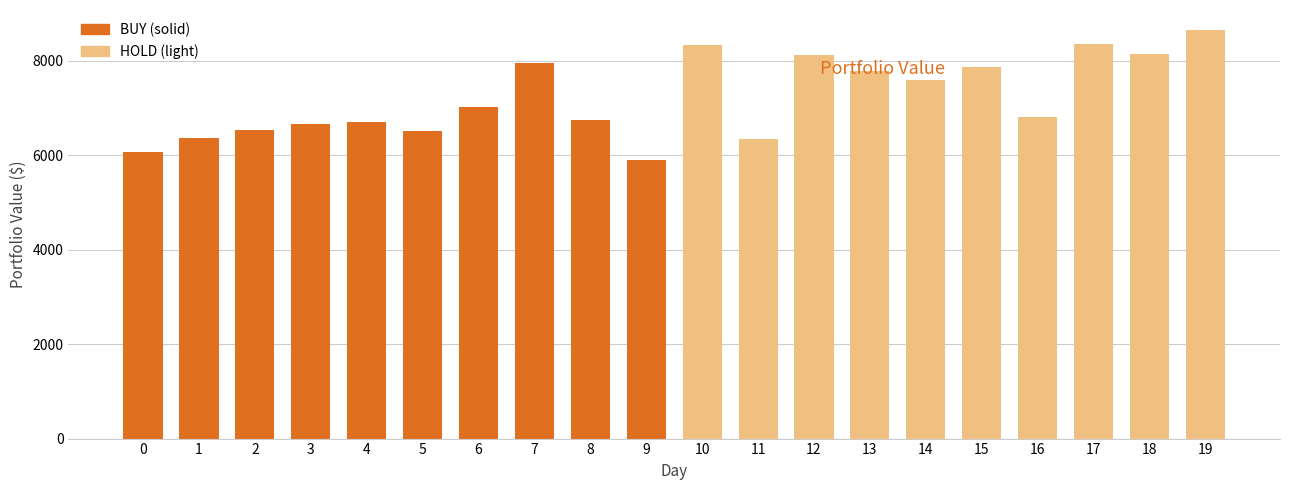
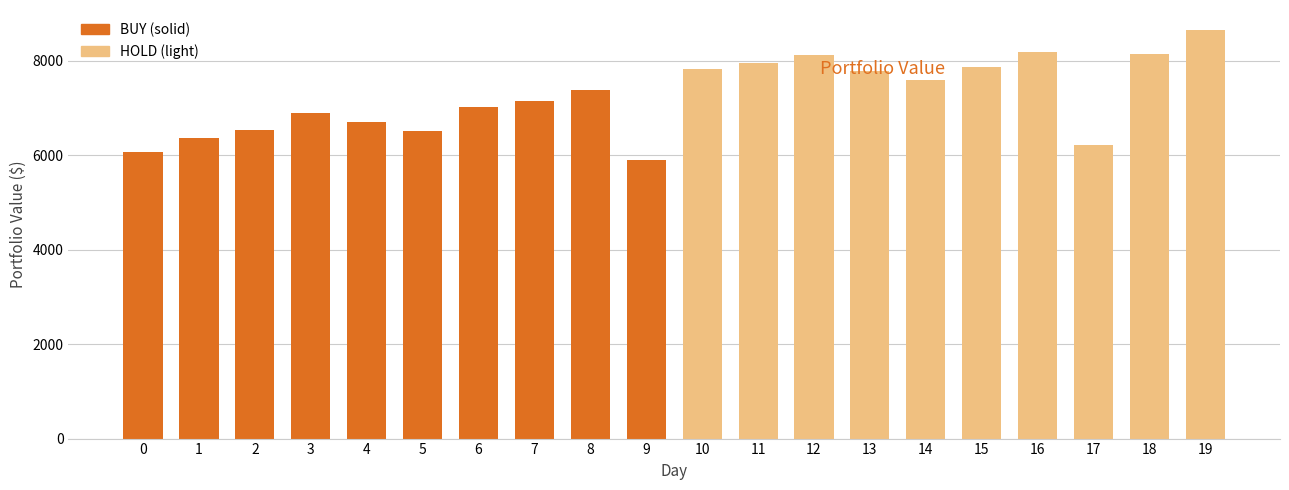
3: 6700 -> 6900
7: 8000 -> 7100
8: 6700 -> 7400
10: 8300 -> 7800
11: 6300 -> 7900
16: 6800 -> 8200
17: 8400 -> 6200
